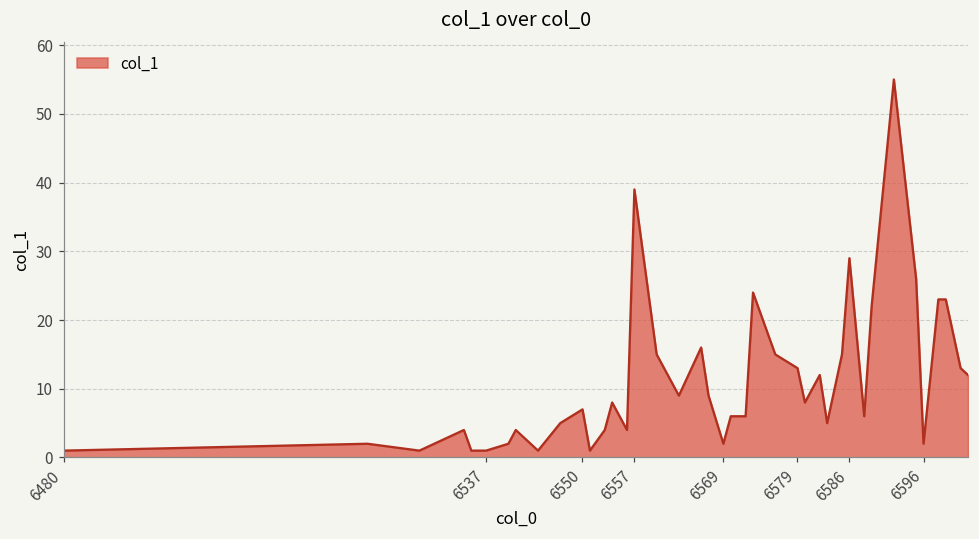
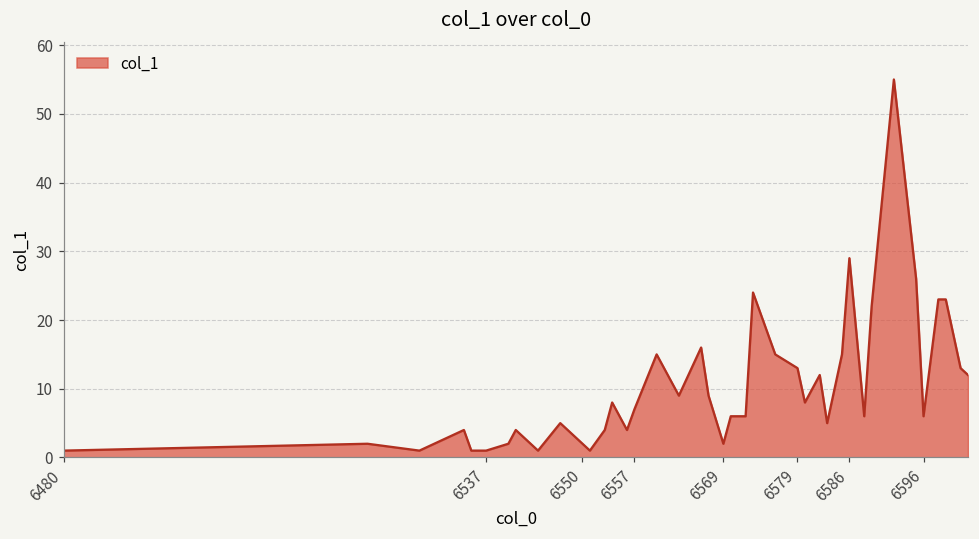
6550: 7 -> 2
6557: 39 -> 7
6596: 2 -> 6
